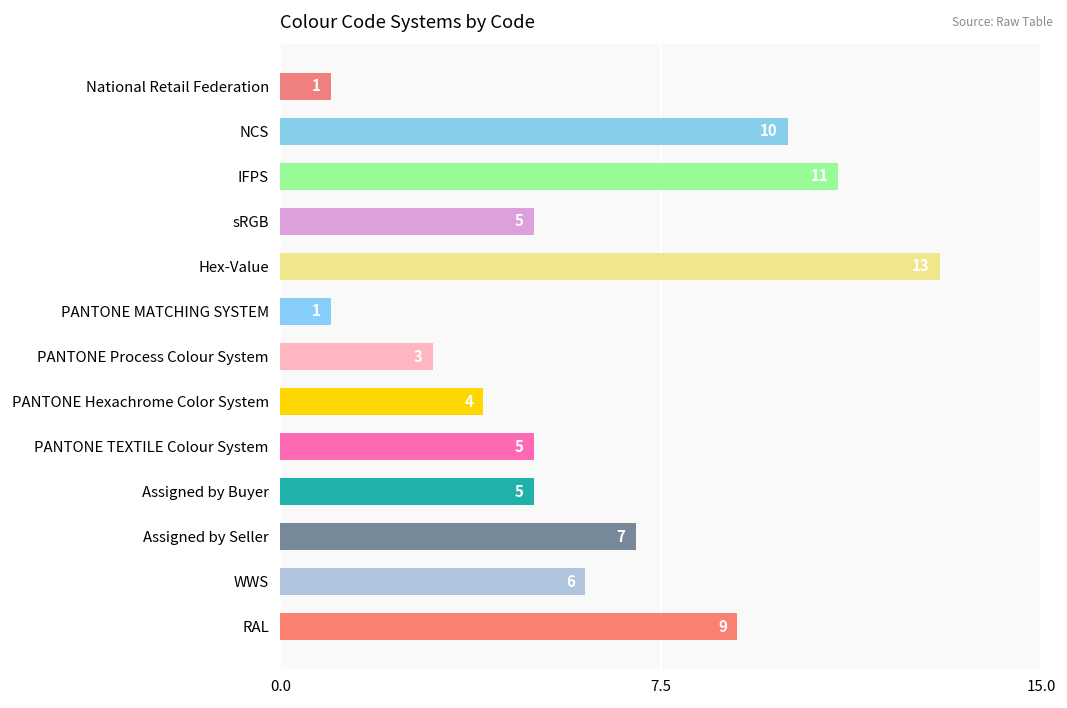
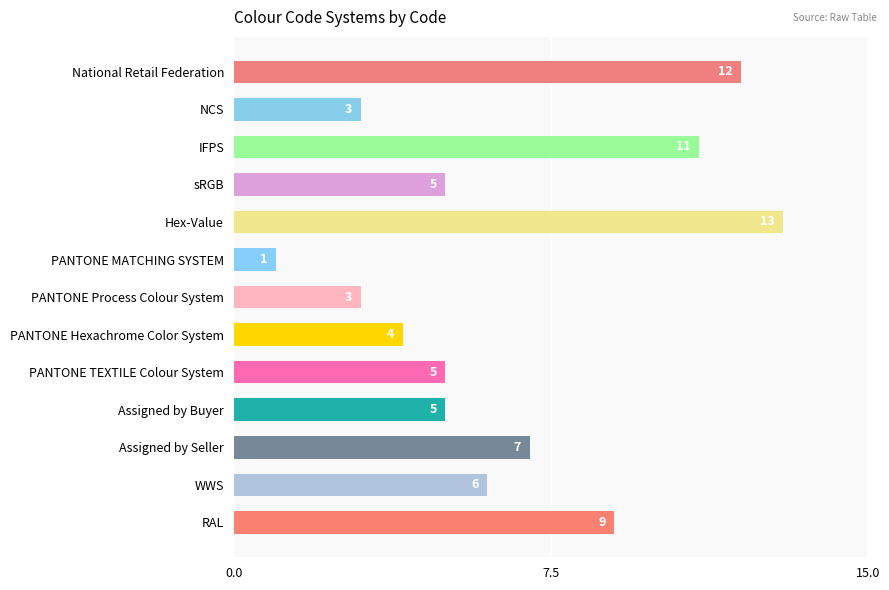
National Retail Federation: 1 -> 12
NCS: 10 -> 3
